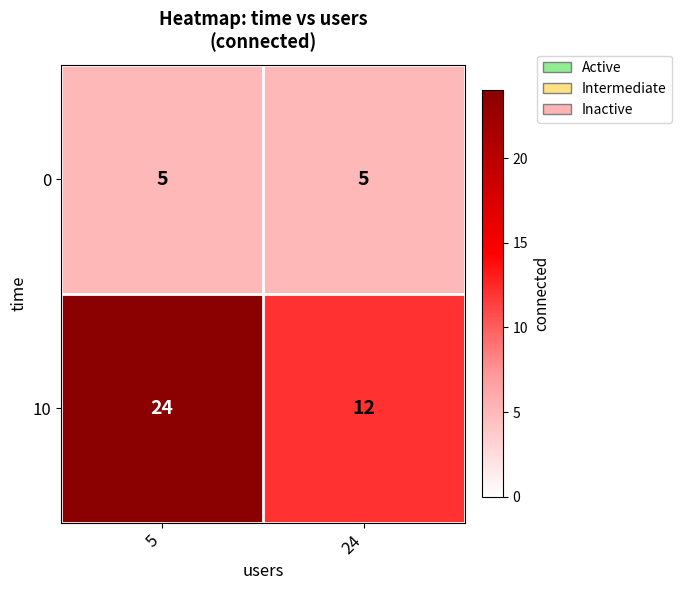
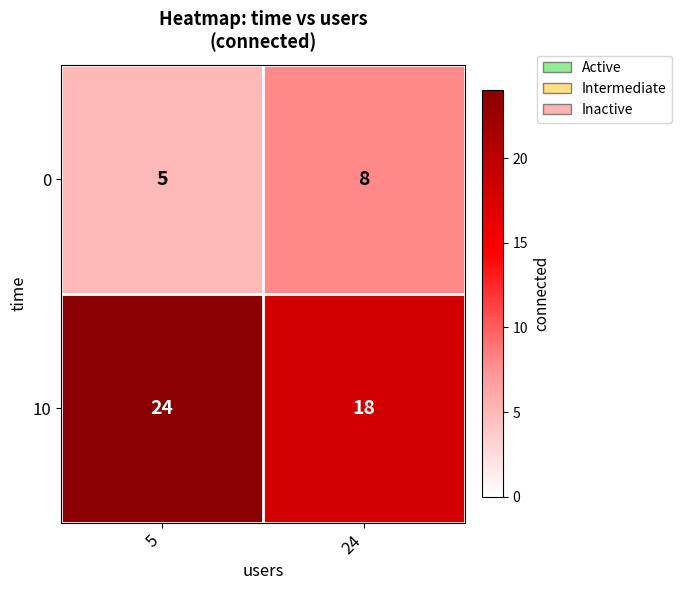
0, 24: 5 -> 8
10, 24: 12 -> 18
